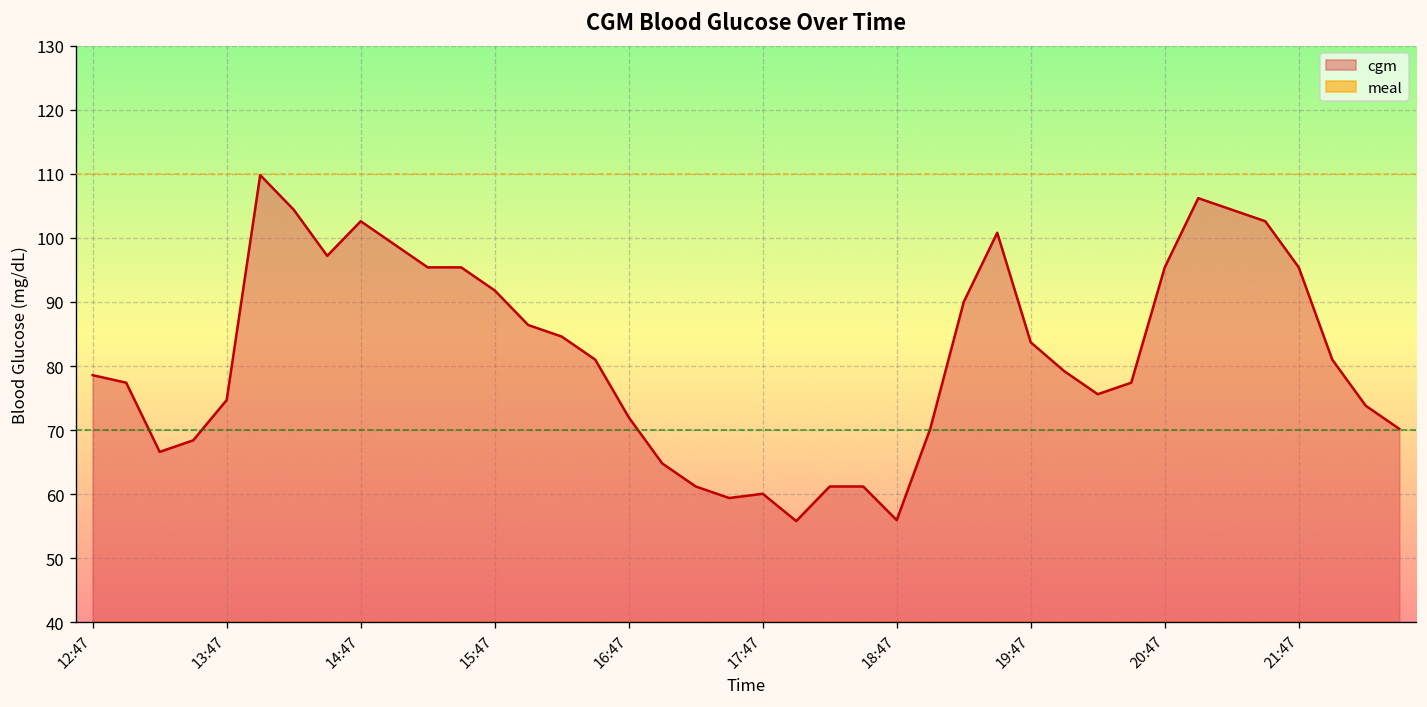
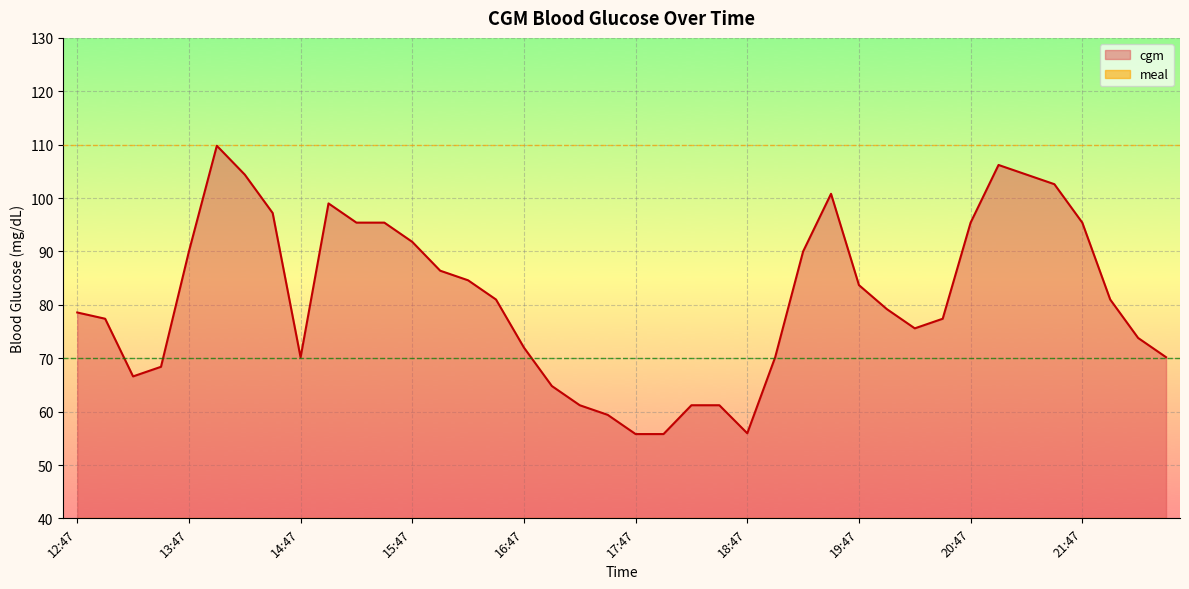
cgm, 13:47: 75 -> 90
cgm, 14:47: 103 -> 70
cgm, 17:47: 60 -> 56
